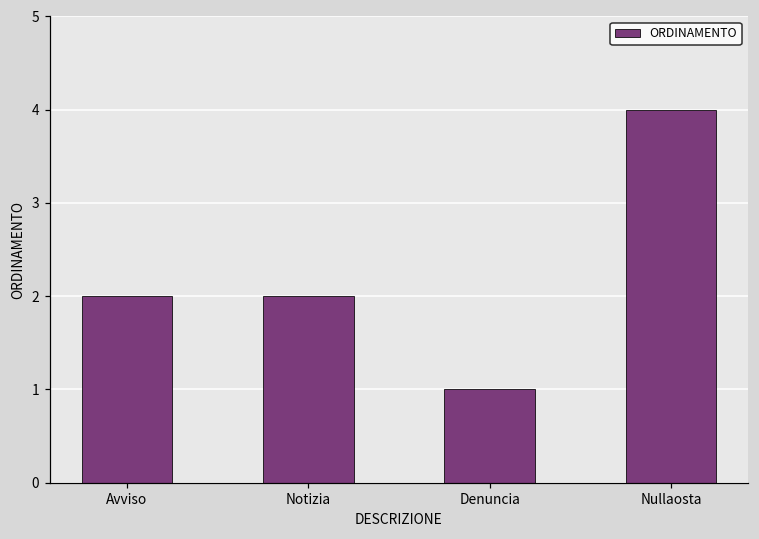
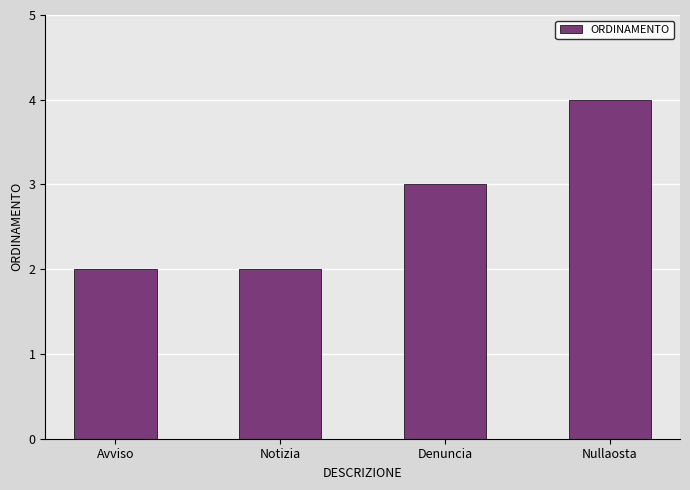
Denuncia: 1 -> 3
